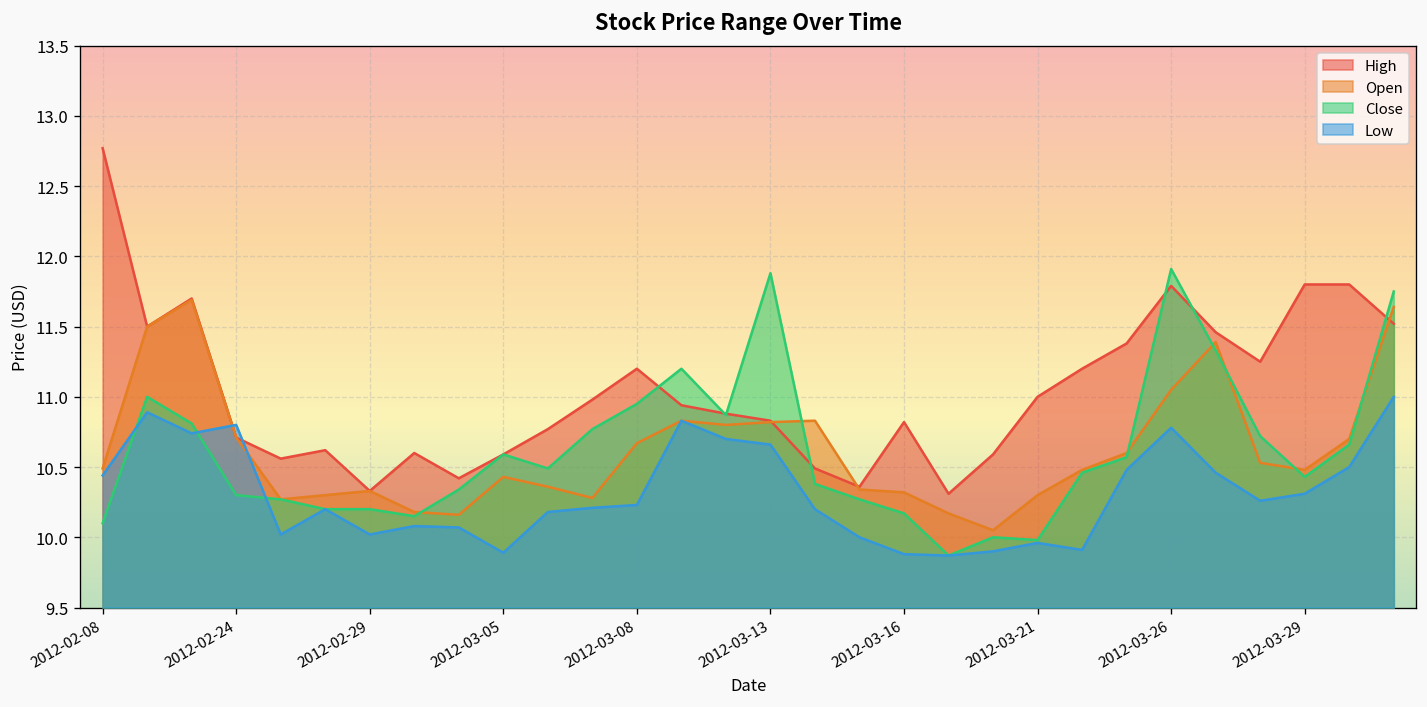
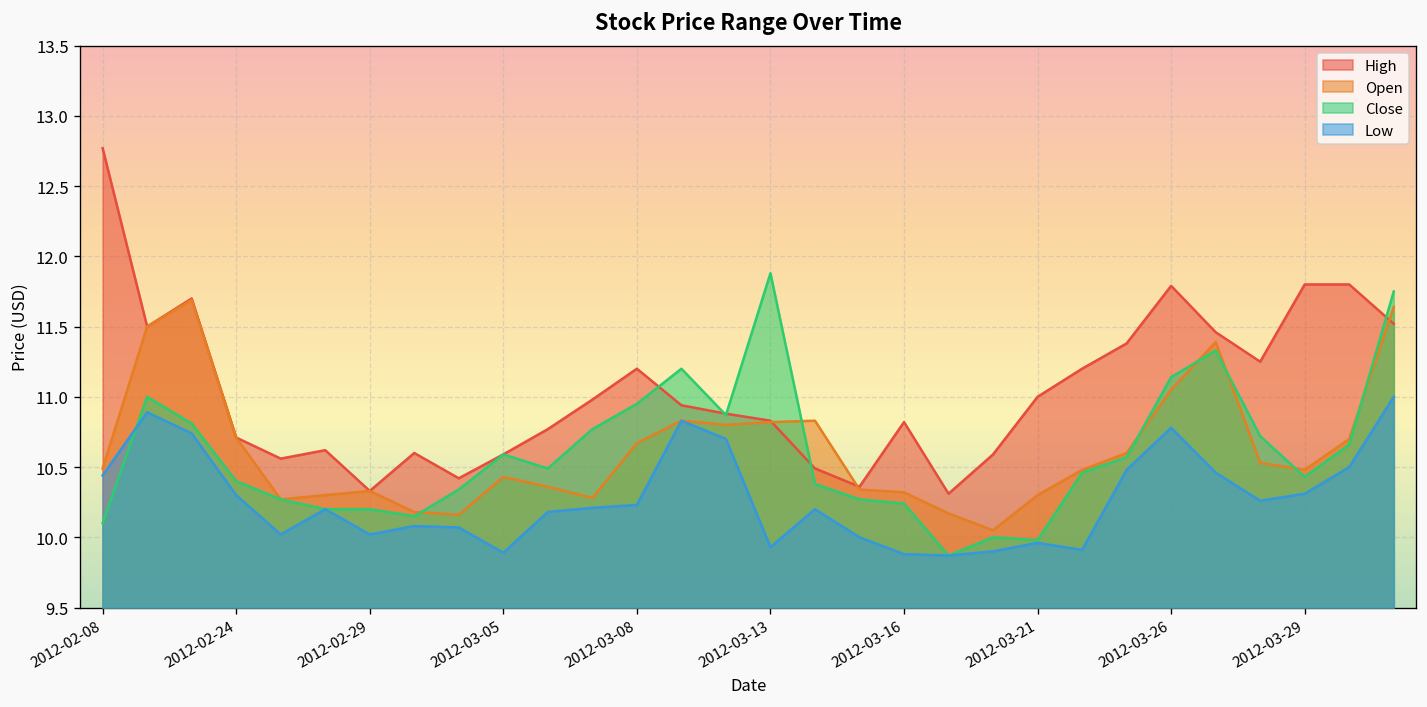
Close, 2012-02-24: 10.3 -> 10.4
Low, 2012-02-24: 10.8 -> 10.3
Low, 2012-03-13: 10.66 -> 9.93
Close, 2012-03-16: 10.17 -> 10.24
Close, 2012-03-26: 11.91 -> 11.14
